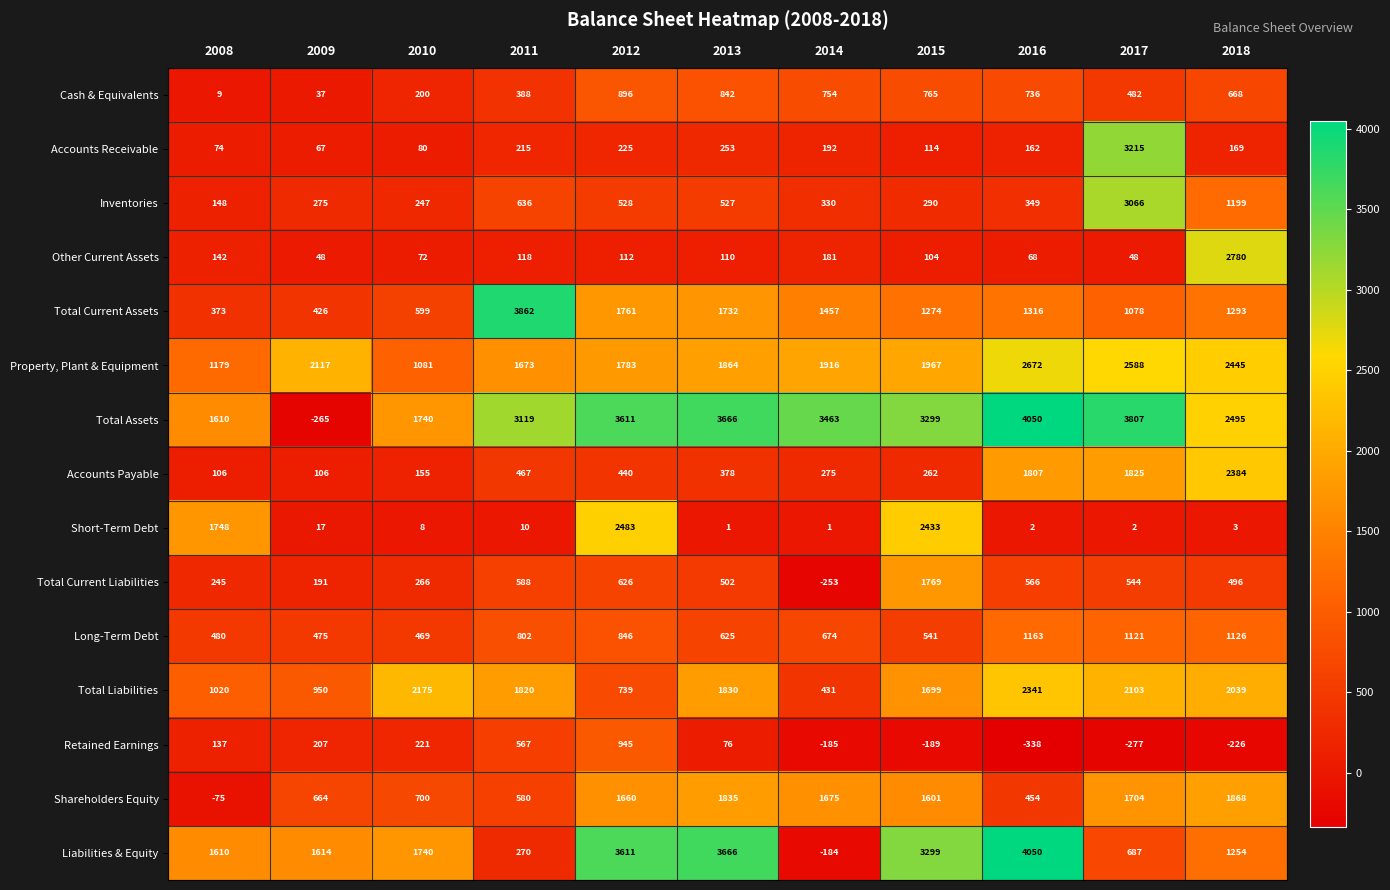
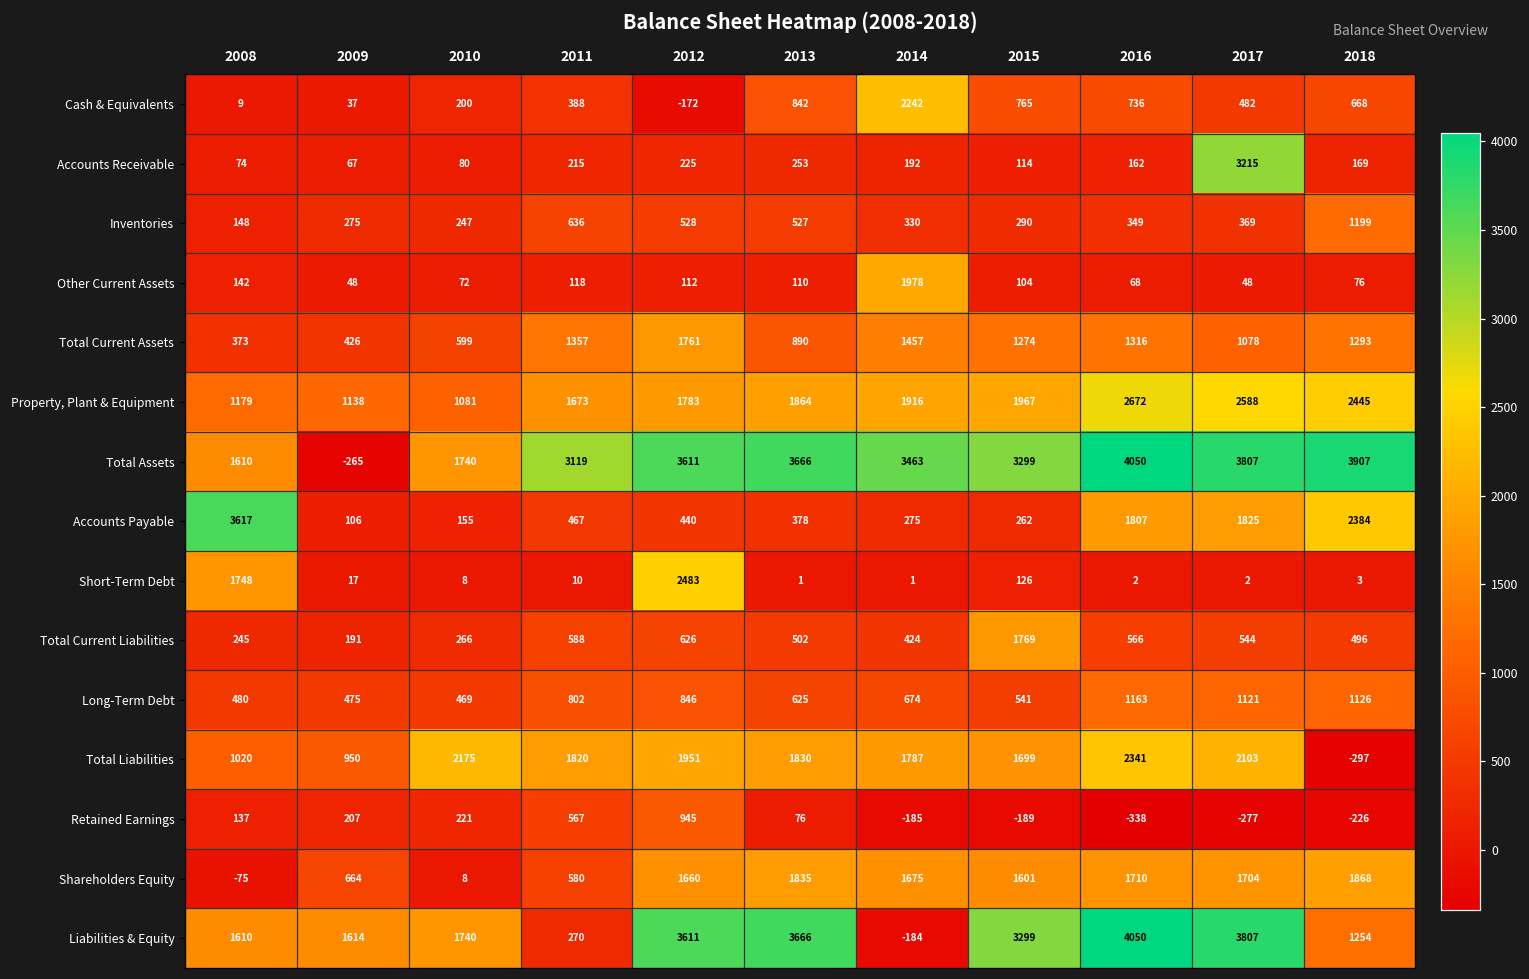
Cash & Equivalents, 2012: 896 -> -172
Cash & Equivalents, 2014: 754 -> 2242
Inventories, 2017: 3066 -> 369
Other Current Assets, 2014: 181 -> 1978
Other Current Assets, 2018: 2780 -> 76
Total Current Assets, 2011: 3862 -> 1357
Total Current Assets, 2013: 1732 -> 890
Property, Plant & Equipment, 2009: 2117 -> 1138
Total Assets, 2018: 2495 -> 3907
Accounts Payable, 2008: 106 -> 3617
Short-Term Debt, 2015: 2433 -> 126
Total Current Liabilities, 2014: -253 -> 424
Total Liabilities, 2012: 739 -> 1951
Total Liabilities, 2014: 431 -> 1787
Total Liabilities, 2018: 2039 -> -297
Shareholders Equity, 2010: 700 -> 8
Shareholders Equity, 2016: 454 -> 1710
Liabilities & Equity, 2017: 687 -> 3807
